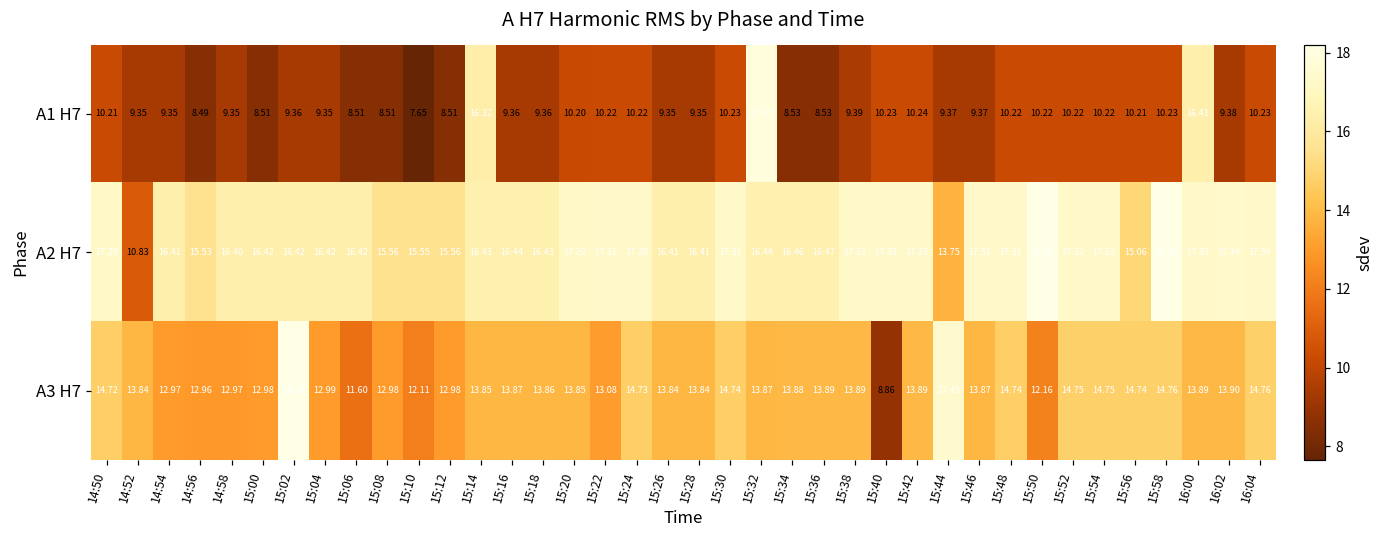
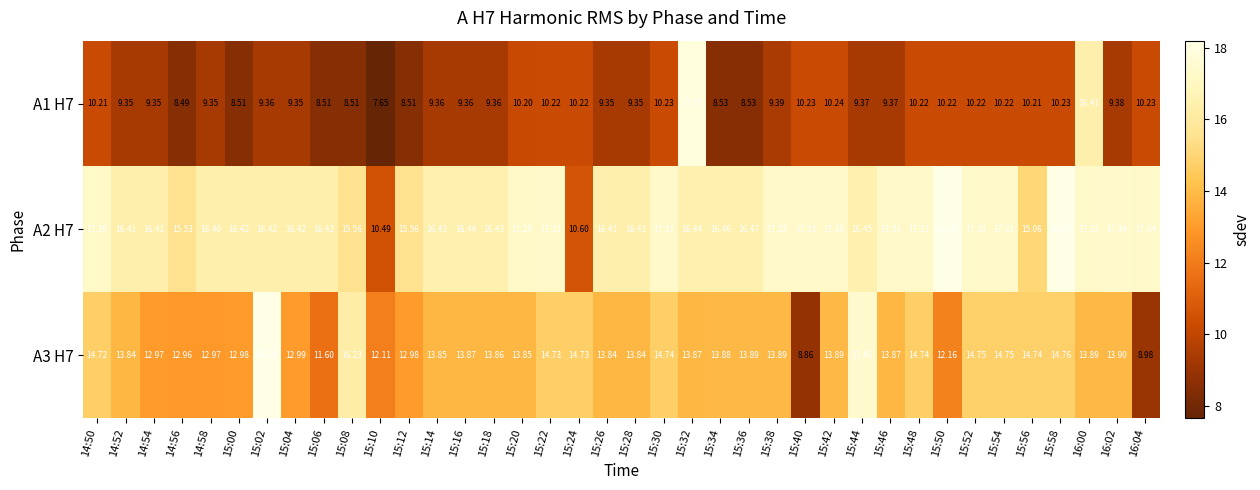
A1 H7, 15:14: 16.32 -> 9.36
A2 H7, 14:52: 10.83 -> 16.41
A2 H7, 15:10: 15.55 -> 10.49
A2 H7, 15:24: 17.30 -> 10.60
A2 H7, 15:44: 13.75 -> 16.45
A3 H7, 15:08: 12.98 -> 16.23
A3 H7, 15:22: 13.08 -> 14.73
A3 H7, 16:04: 14.76 -> 8.98
